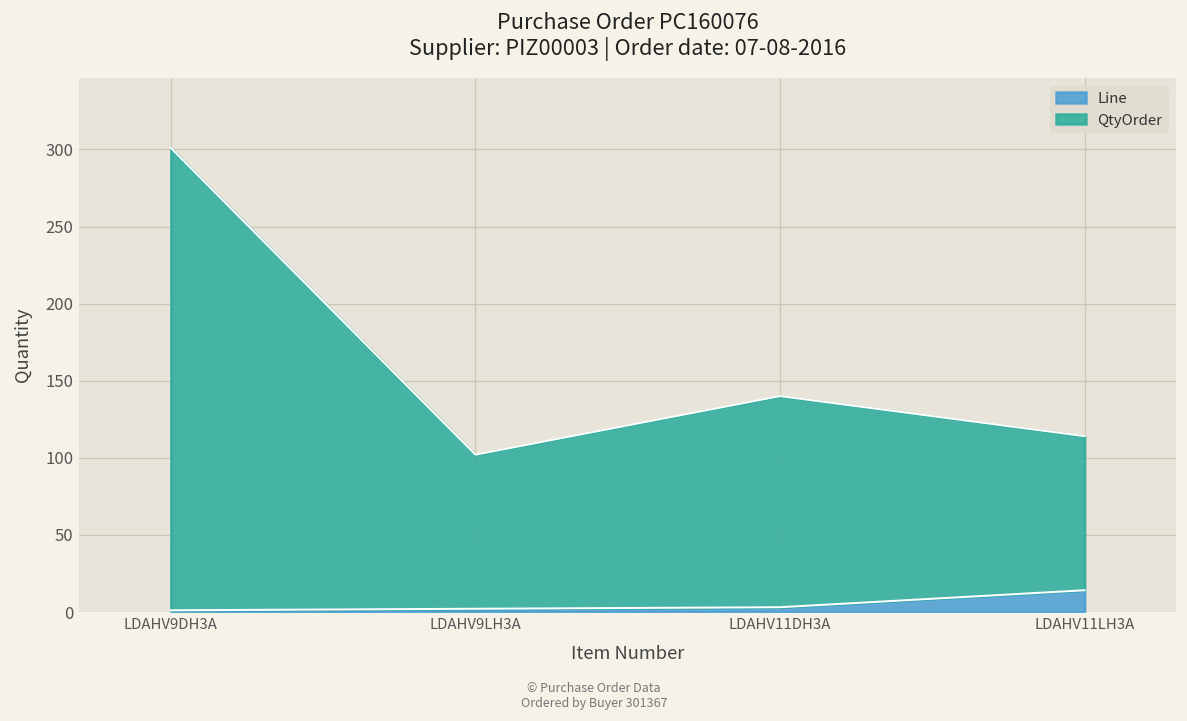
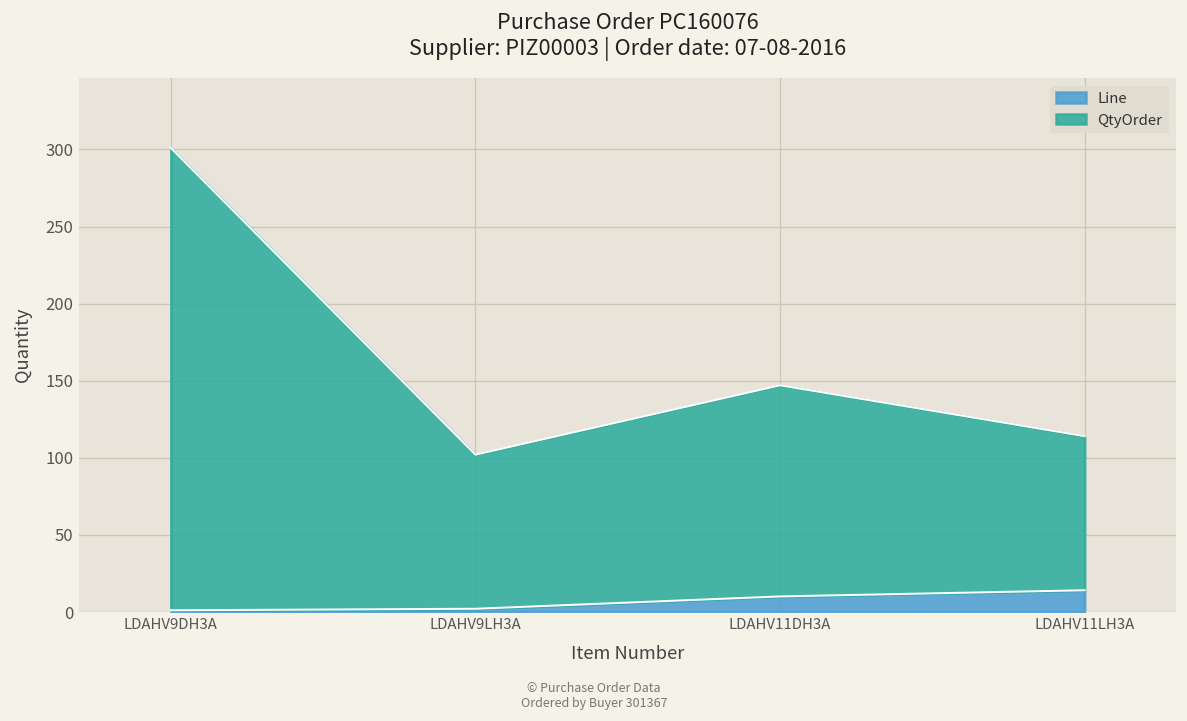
Line, LDAHV11DH3A: 3 -> 10
